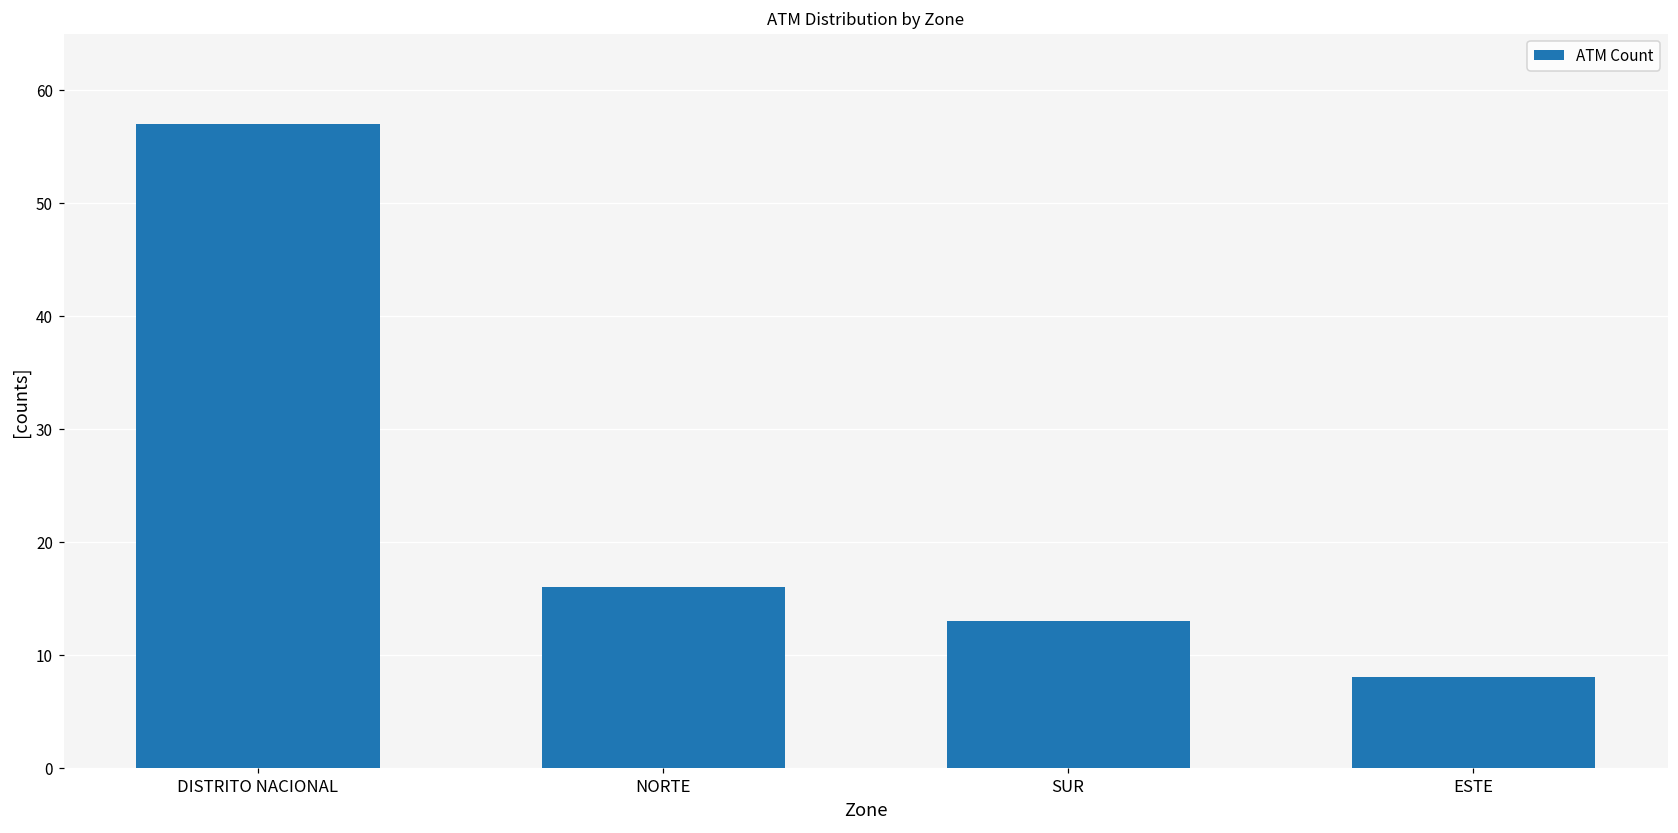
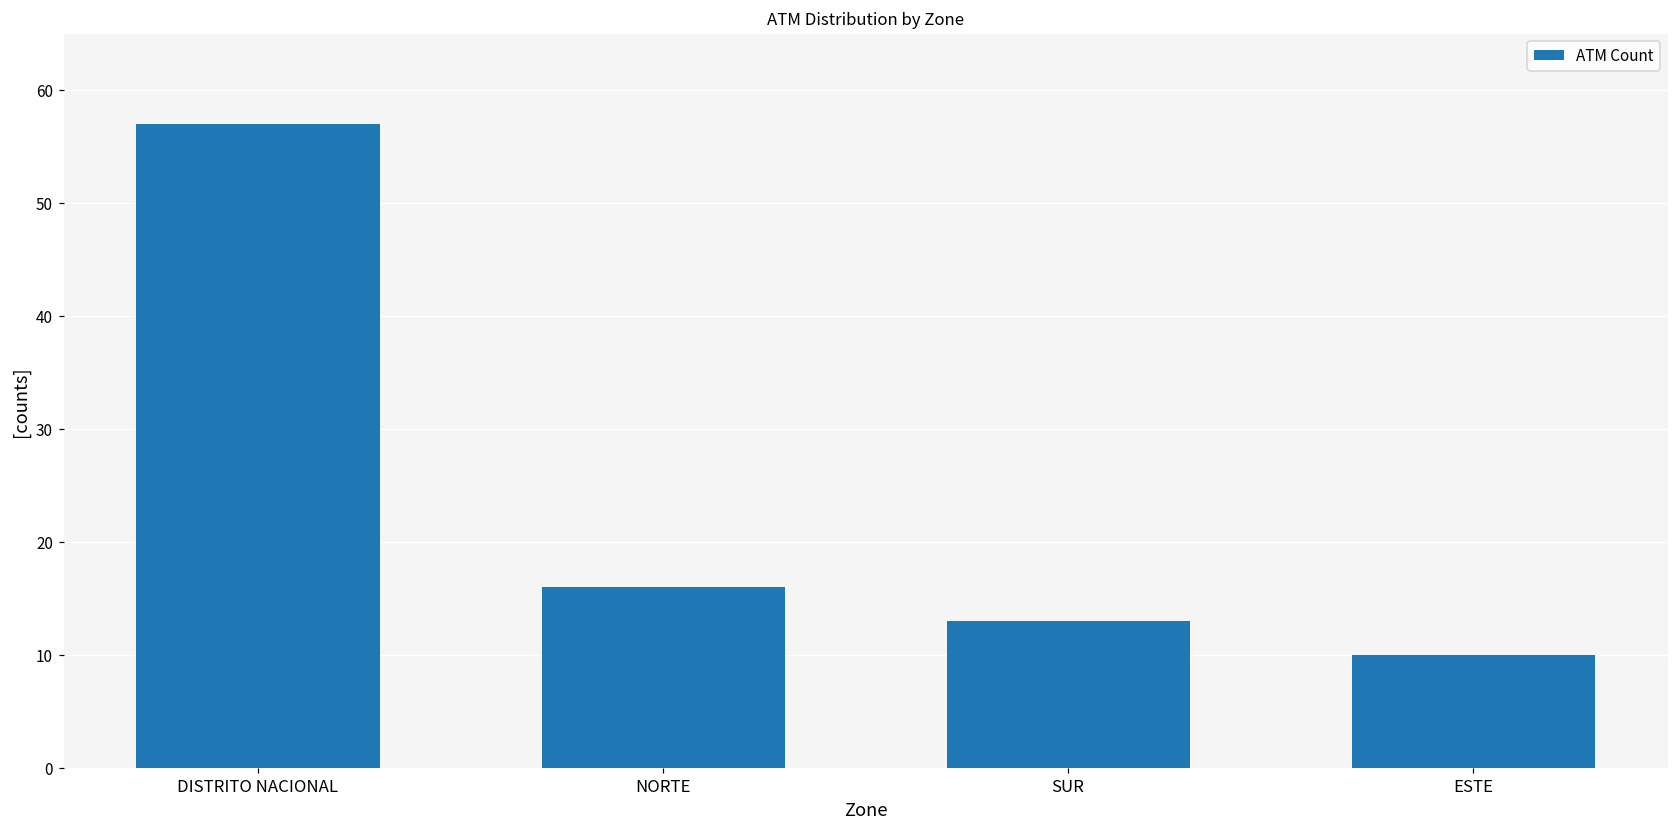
ESTE: 8 -> 10
